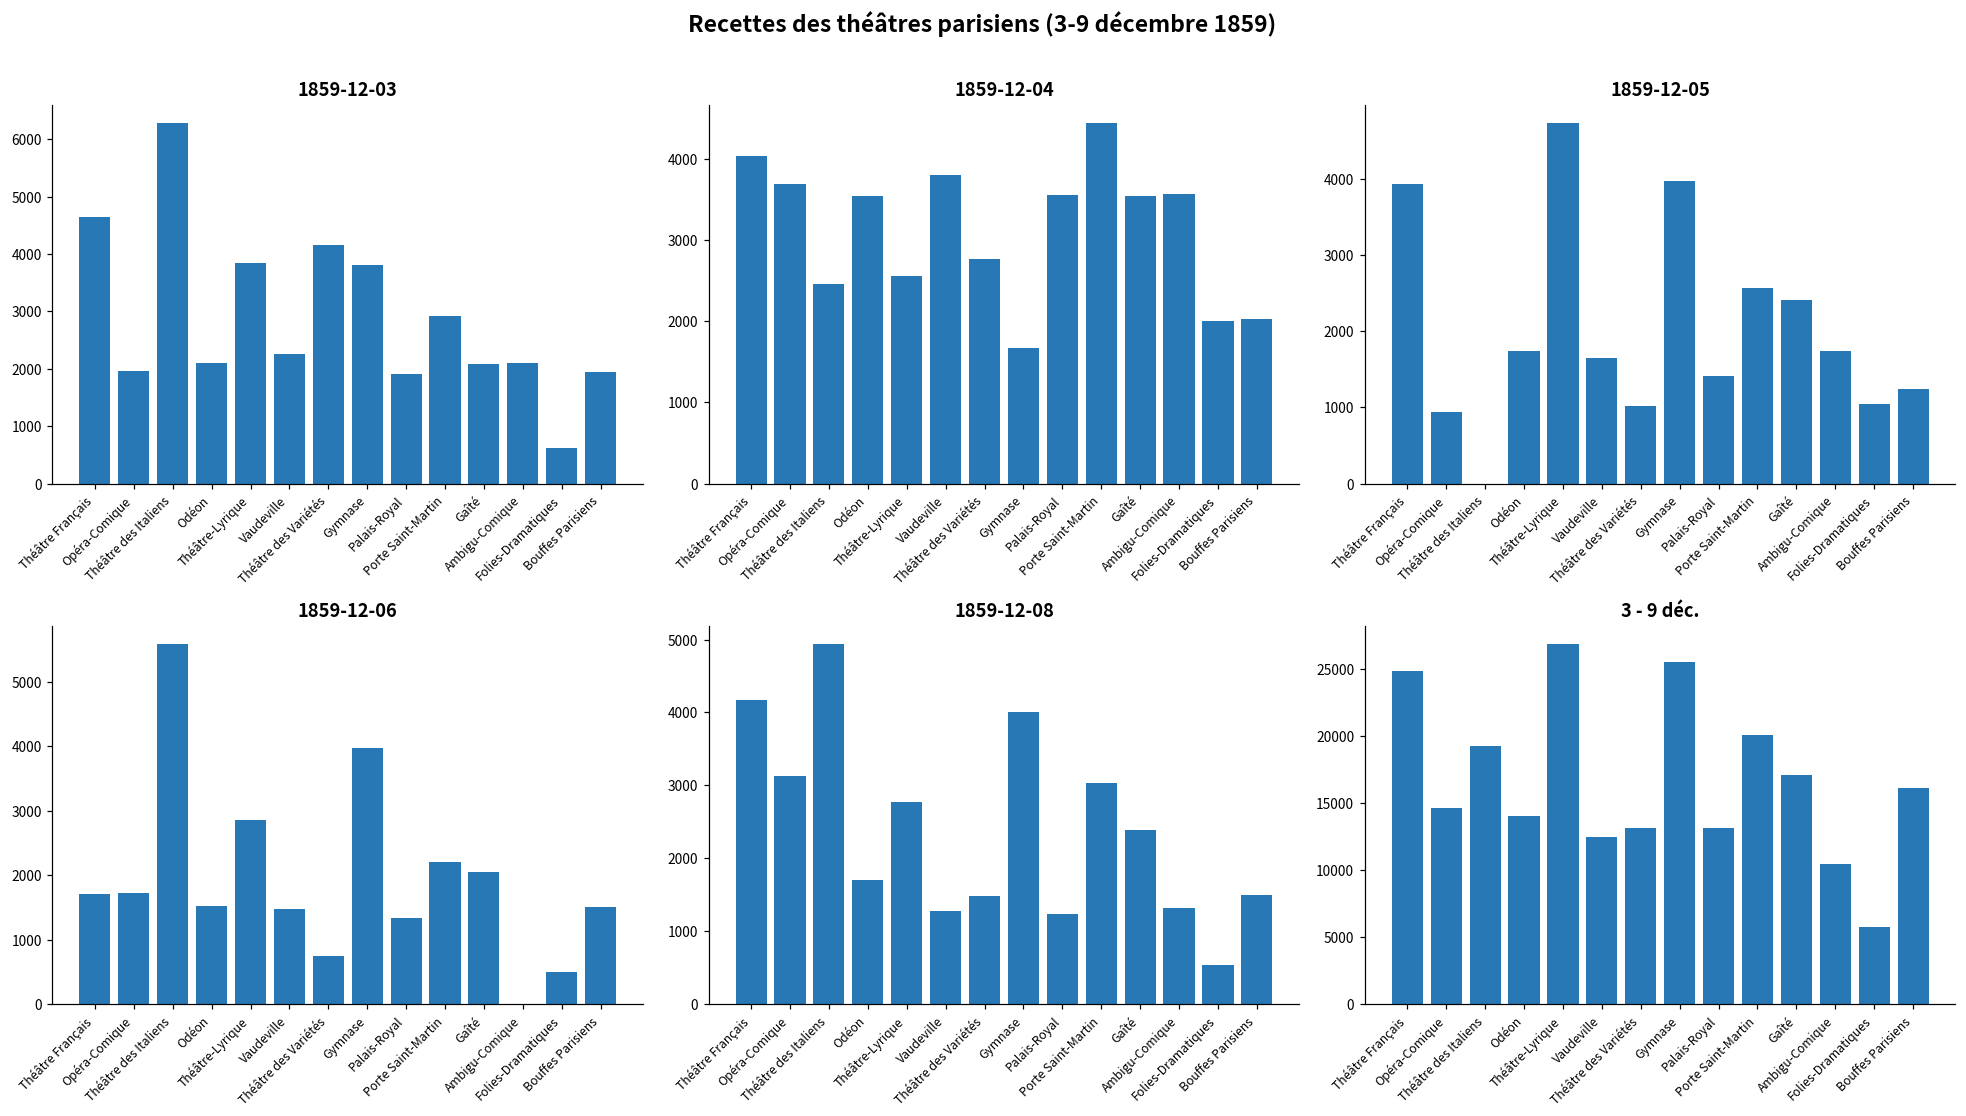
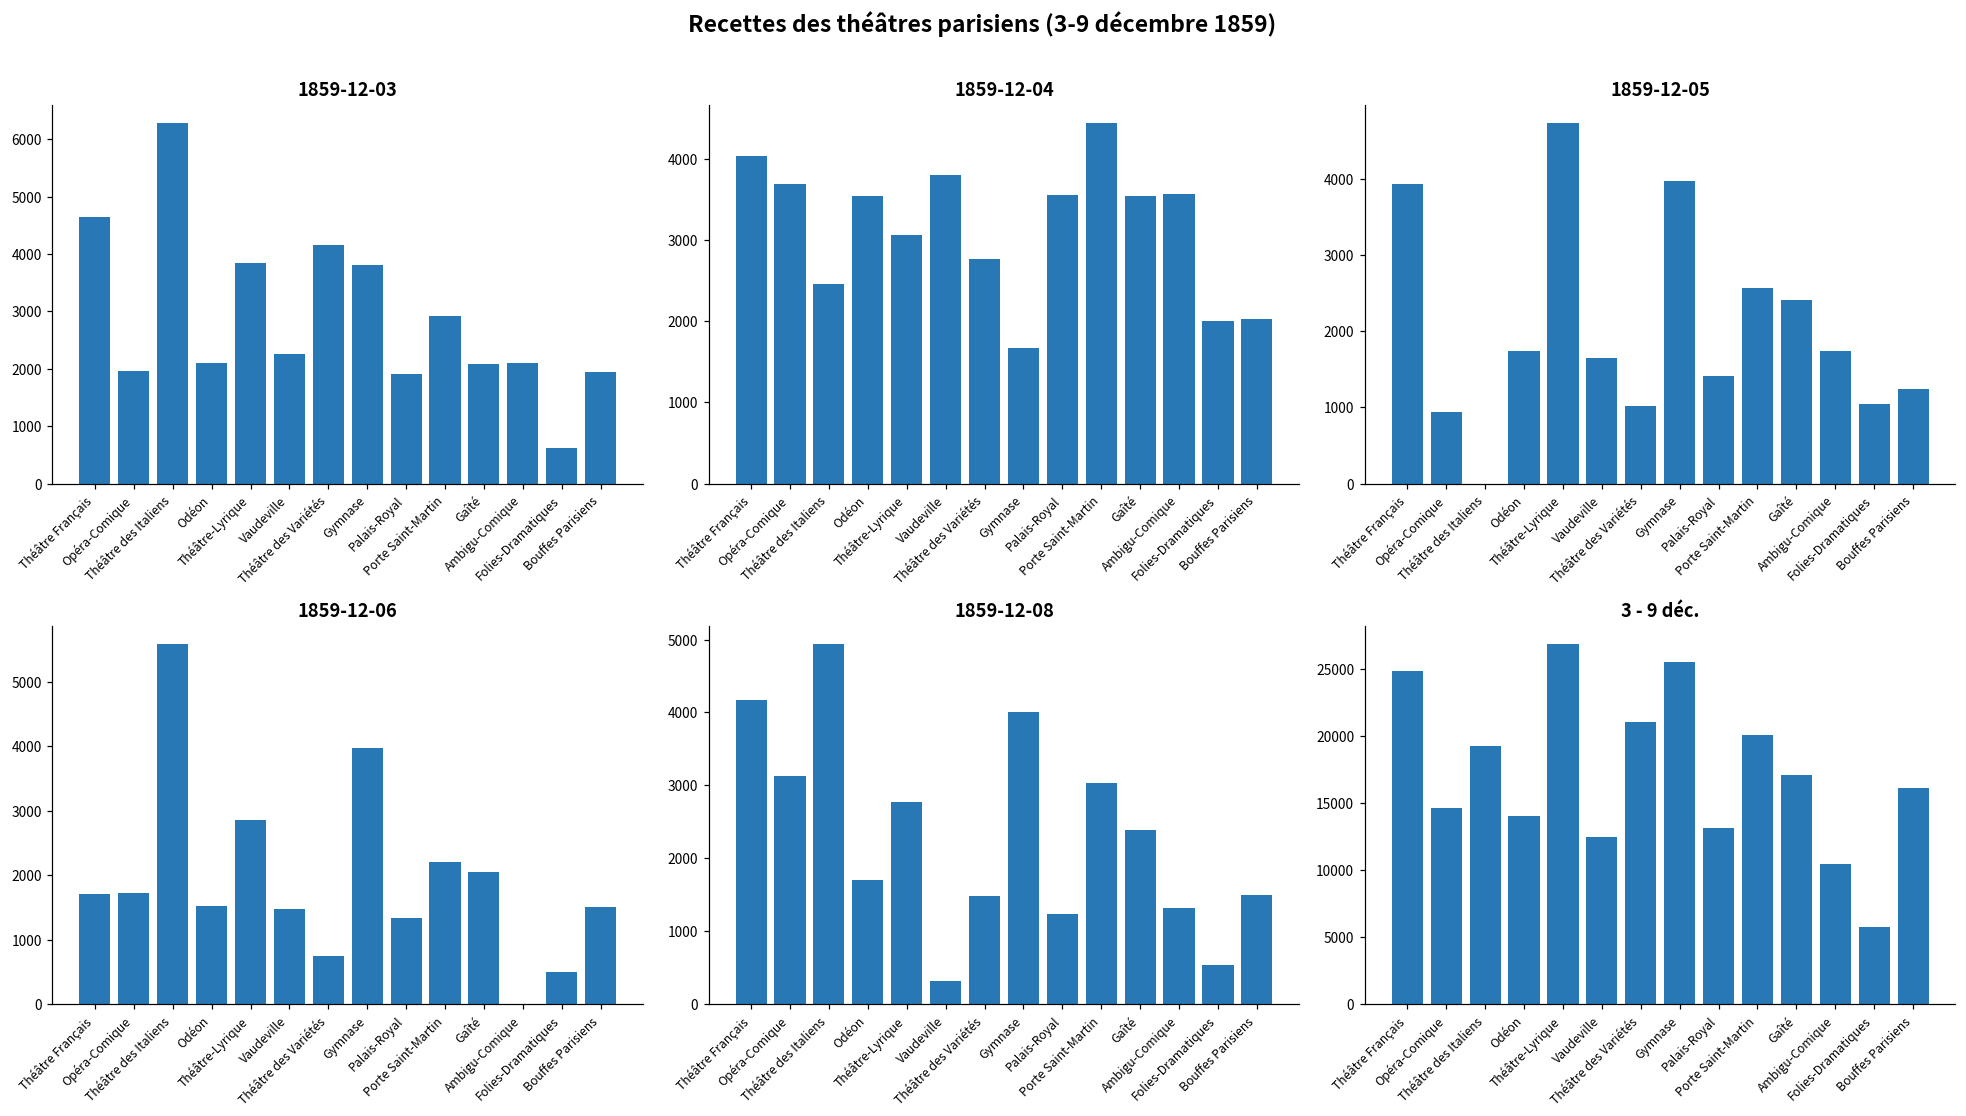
1859-12-04, Théâtre-Lyrique: 2600 -> 3100
1859-12-08, Vaudeville: 1300 -> 300
3 - 9 déc., Théâtre des Variétés: 13200 -> 21100
